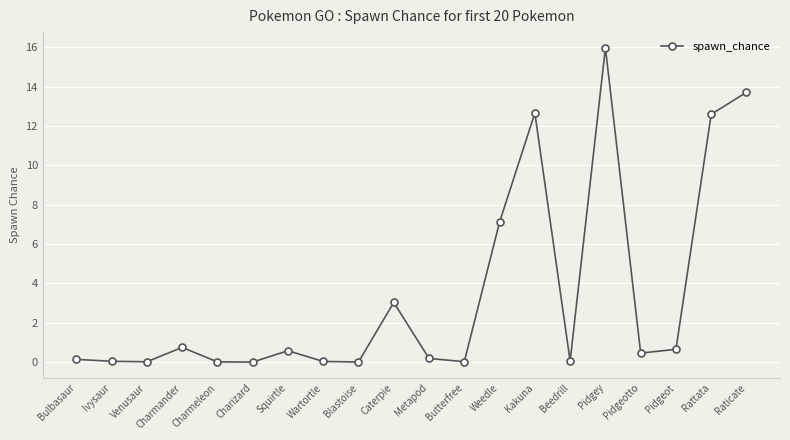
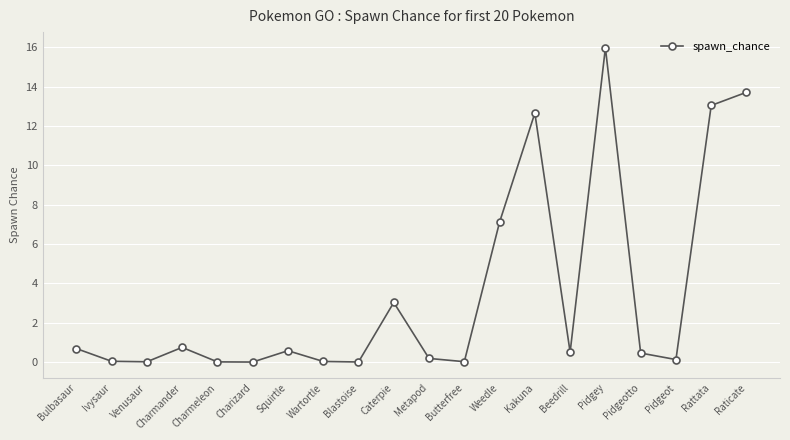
Bulbasaur: 0.1 -> 0.7
Beedrill: 0.1 -> 0.5
Pidgeot: 0.7 -> 0.1
Rattata: 12.6 -> 13.1
